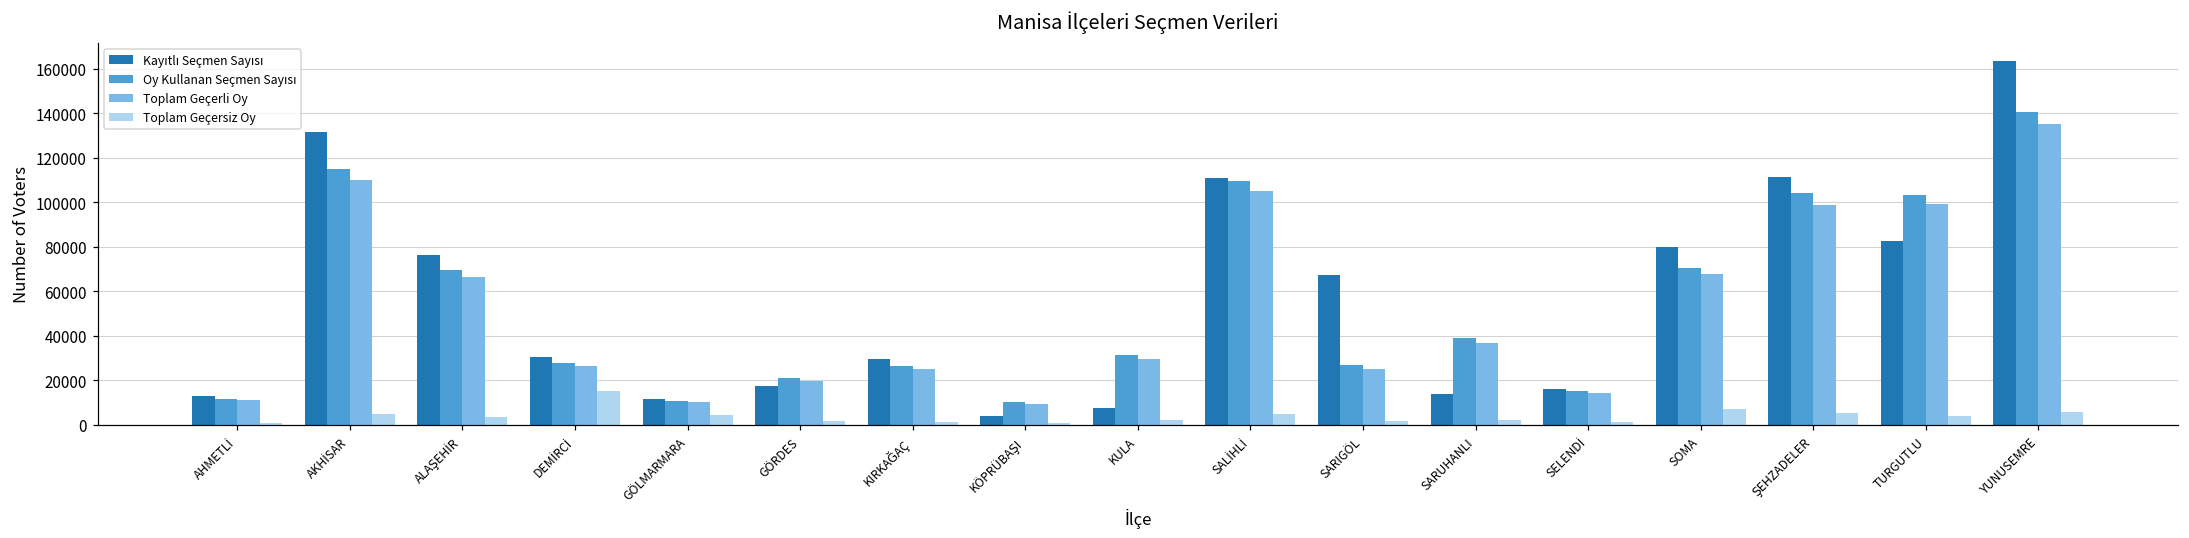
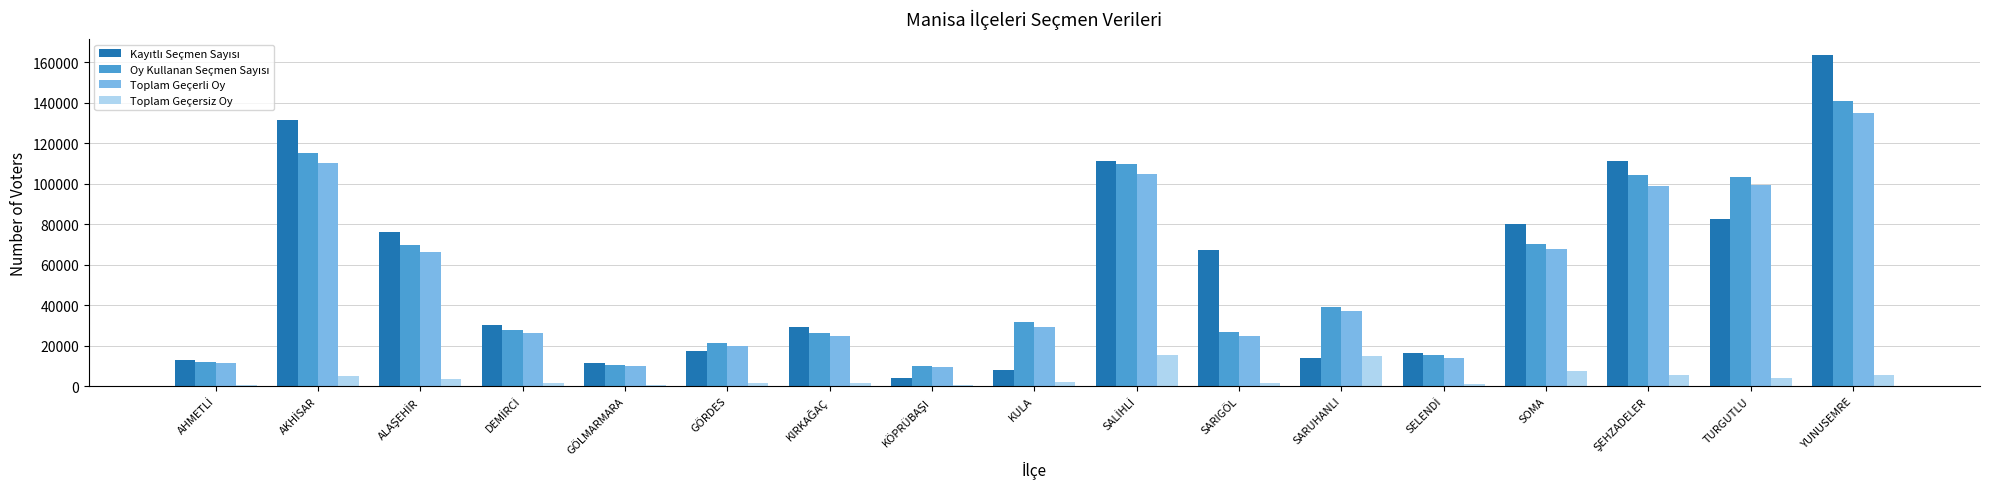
Toplam Geçersiz Oy, DEMİRCİ: 15000 -> 2000
Toplam Geçersiz Oy, GÖLMARMARA: 5000 -> 1000
Toplam Geçersiz Oy, SALİHLİ: 5000 -> 16000
Toplam Geçersiz Oy, SARUHANLI: 2000 -> 15000
